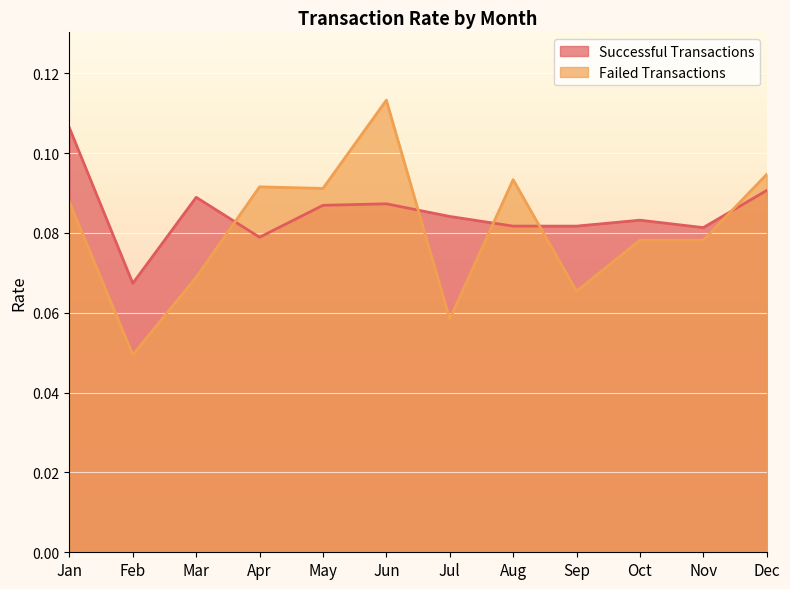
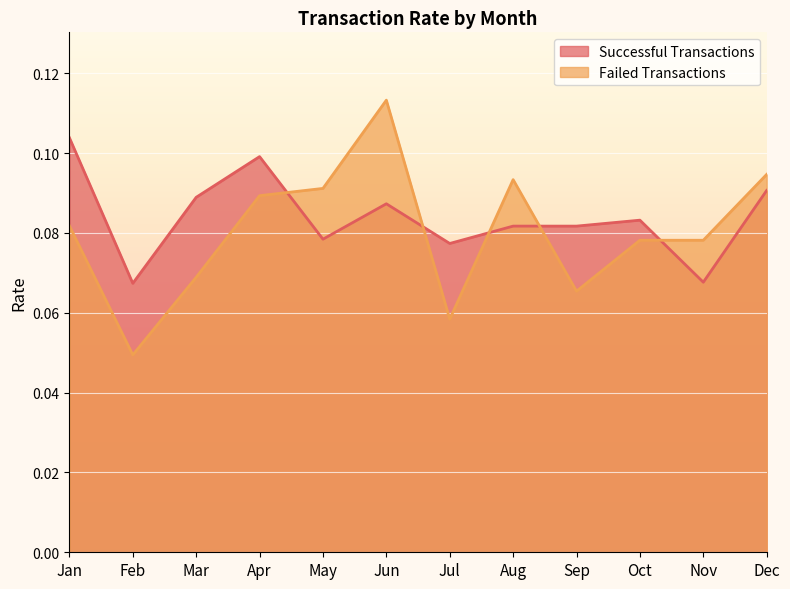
Successful Transactions, Jan: 0.106 -> 0.104
Failed Transactions, Jan: 0.088 -> 0.082
Successful Transactions, Apr: 0.079 -> 0.099
Failed Transactions, Apr: 0.092 -> 0.089
Successful Transactions, May: 0.087 -> 0.078
Successful Transactions, Jul: 0.084 -> 0.077
Successful Transactions, Nov: 0.081 -> 0.068
